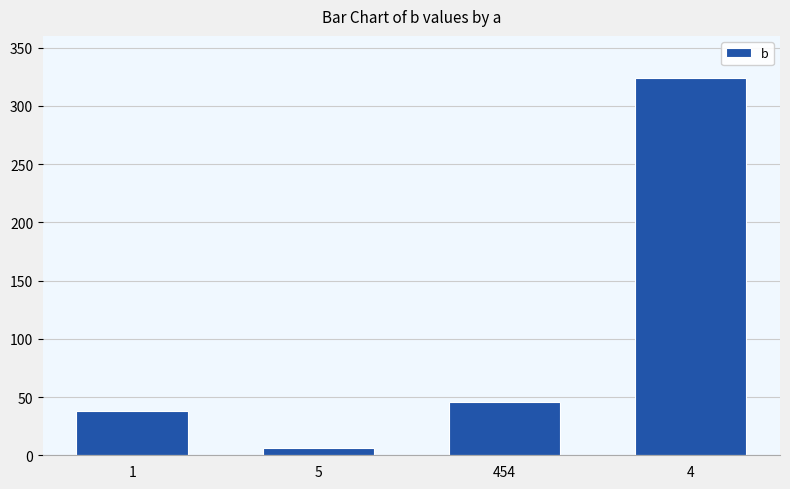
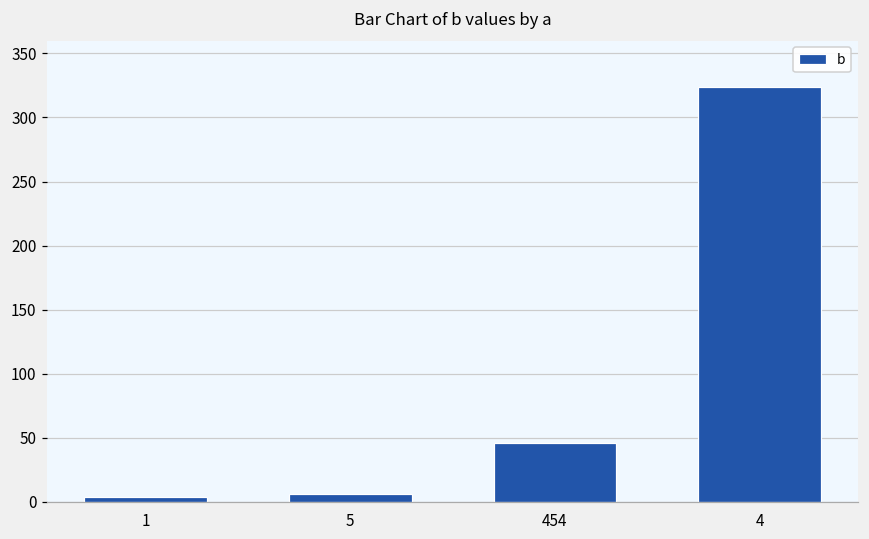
1: 38 -> 4
